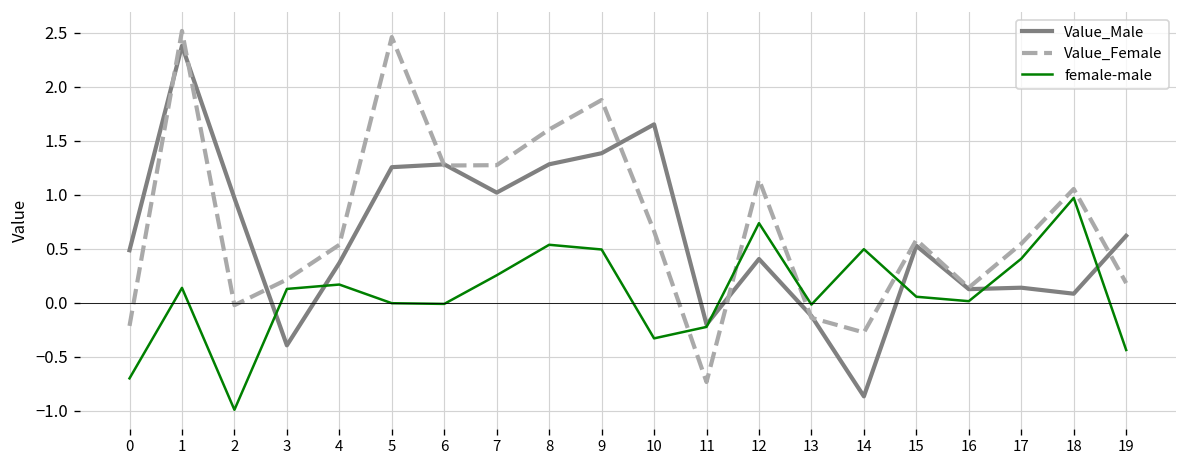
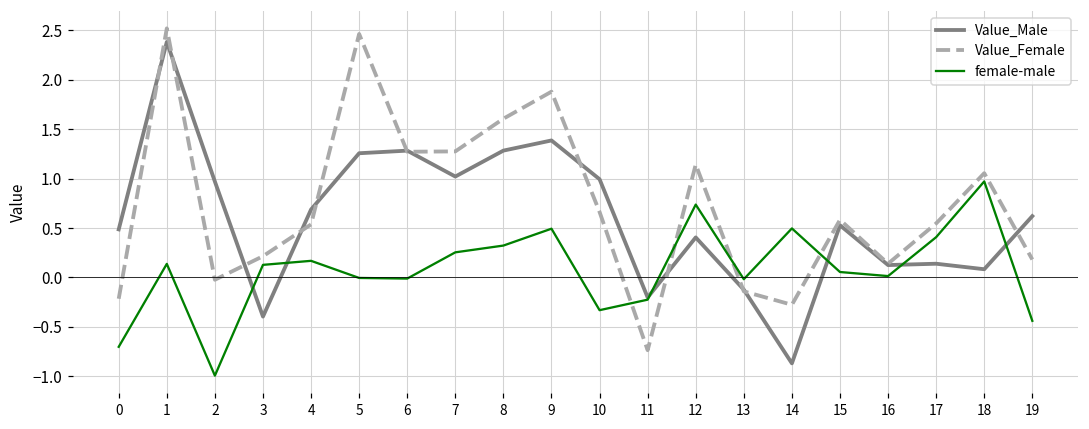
Value_Male, 4: 0.4 -> 0.7
female-male, 8: 0.5 -> 0.3
Value_Male, 10: 1.7 -> 1.0
